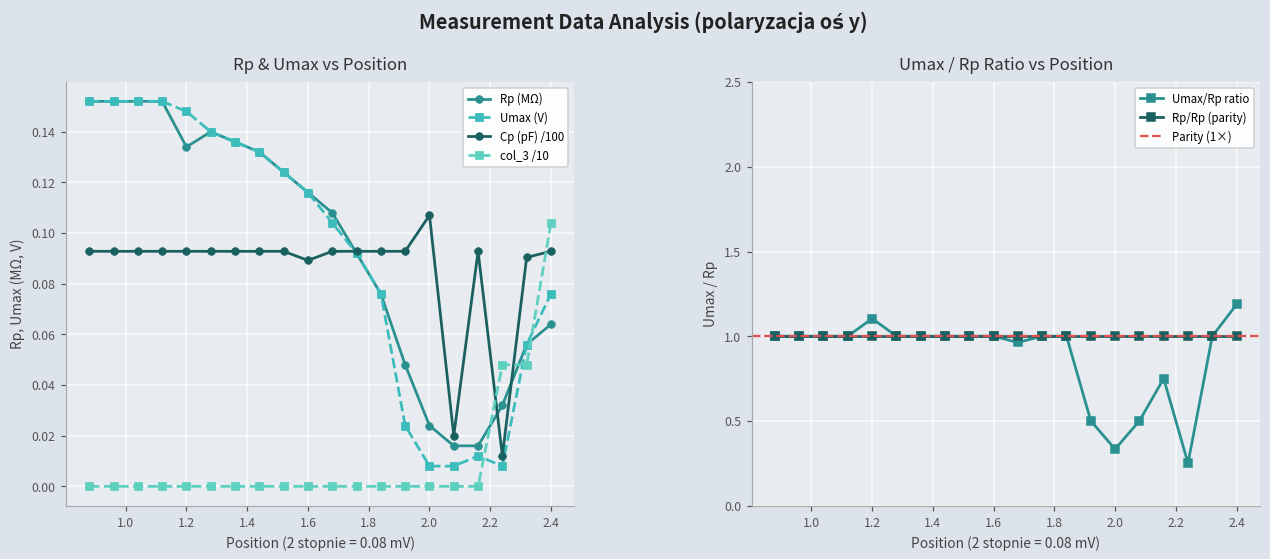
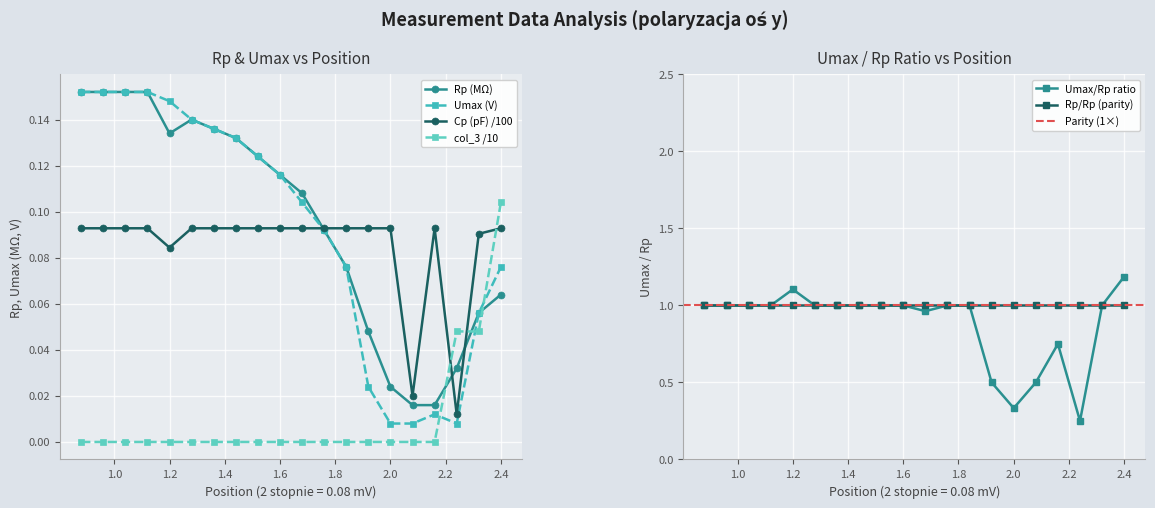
Rp & Umax vs Position, Cp (pF) /100, 1.2: 0.093 -> 0.084
Rp & Umax vs Position, Cp (pF) /100, 1.6: 0.089 -> 0.093
Rp & Umax vs Position, Cp (pF) /100, 2.0: 0.107 -> 0.093
